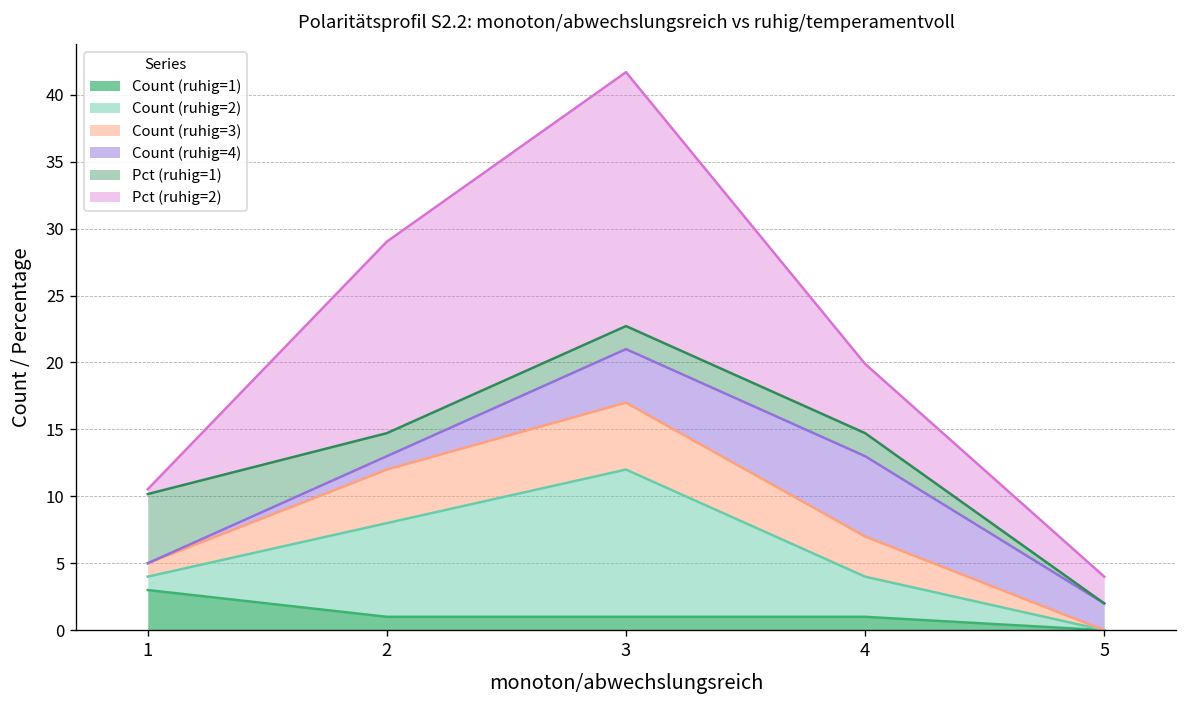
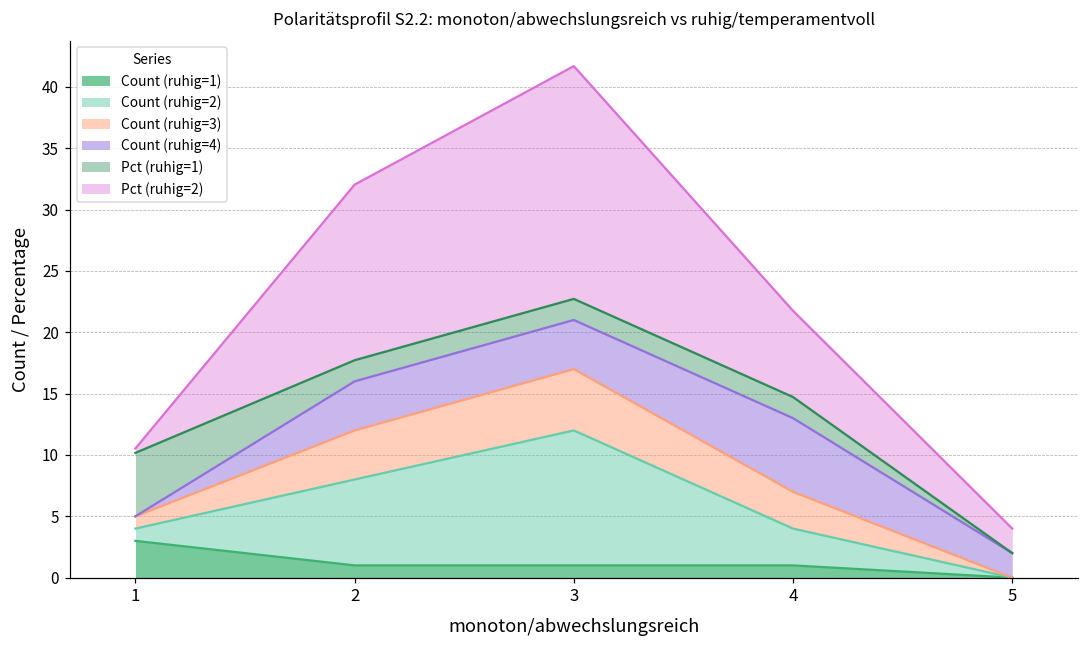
Count (ruhig=4), 2: 1 -> 4
Pct (ruhig=2), 4: 5.2 -> 7.0
